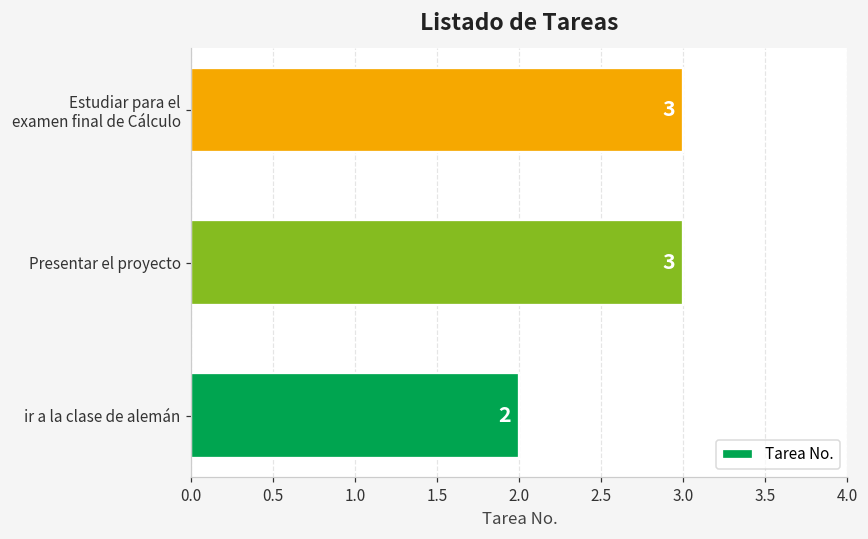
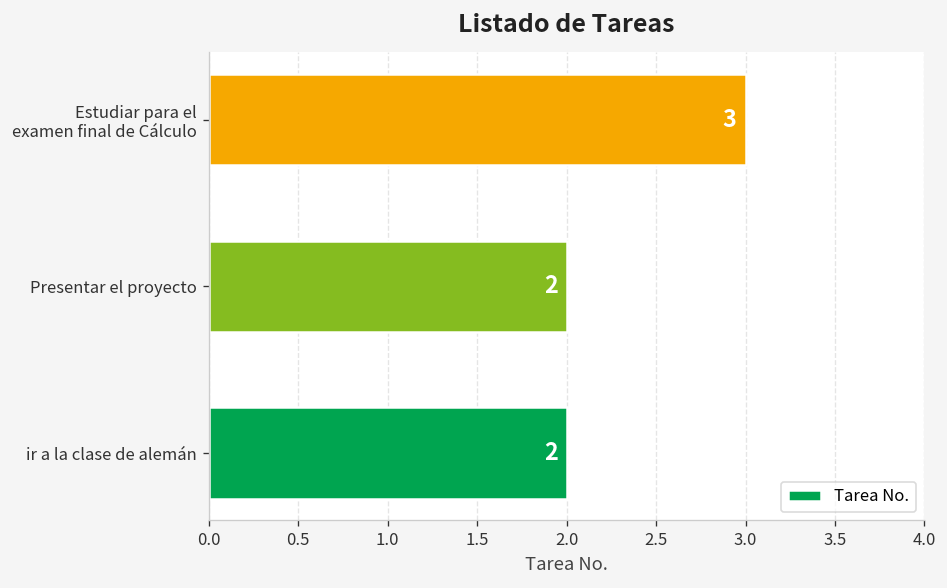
Presentar el proyecto: 3 -> 2
